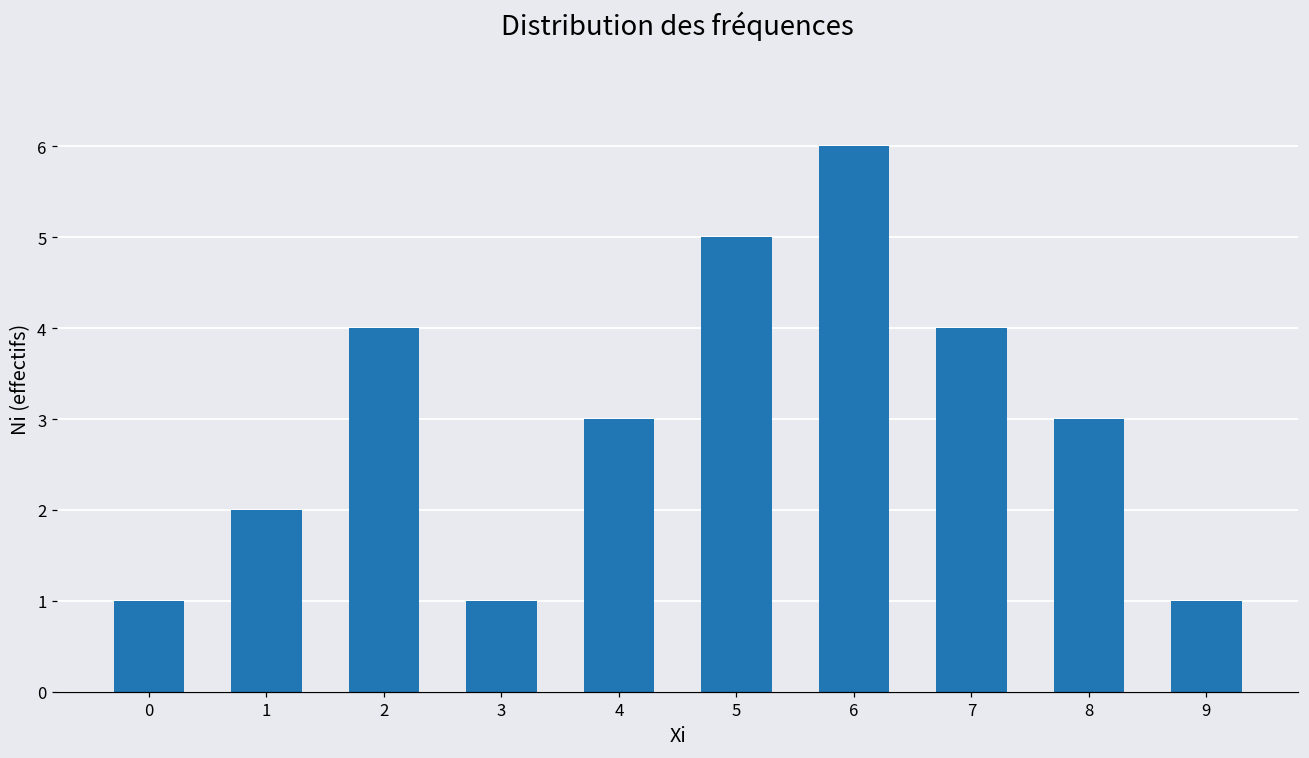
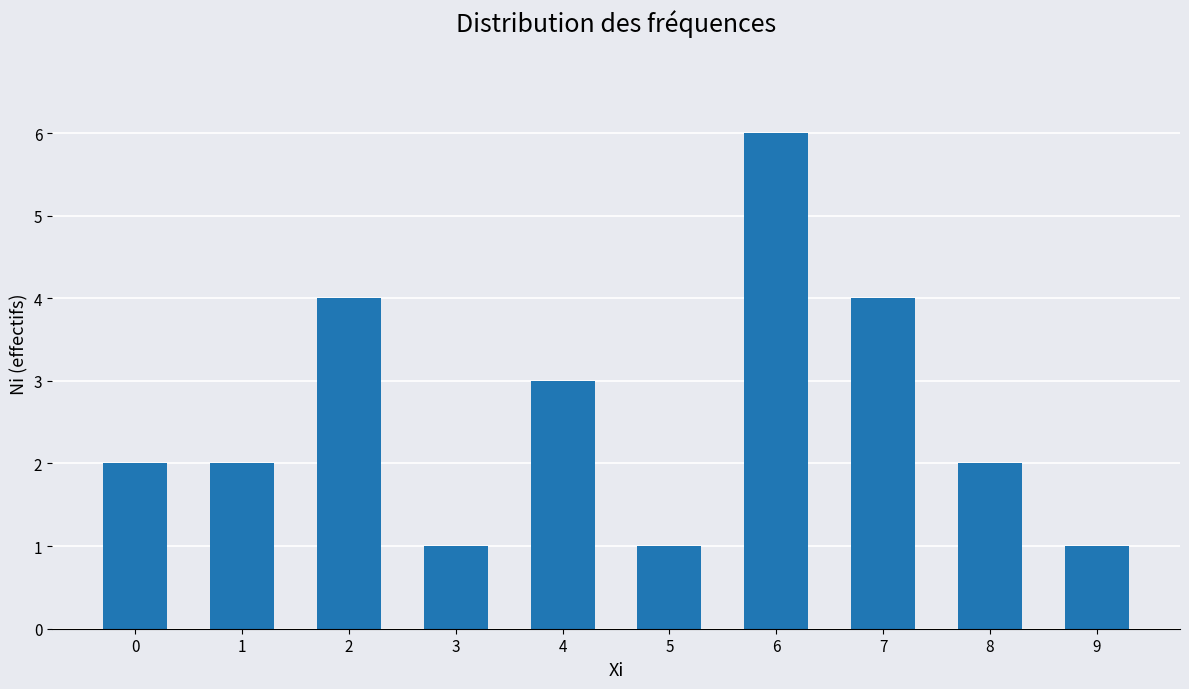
0: 1 -> 2
5: 5 -> 1
8: 3 -> 2
